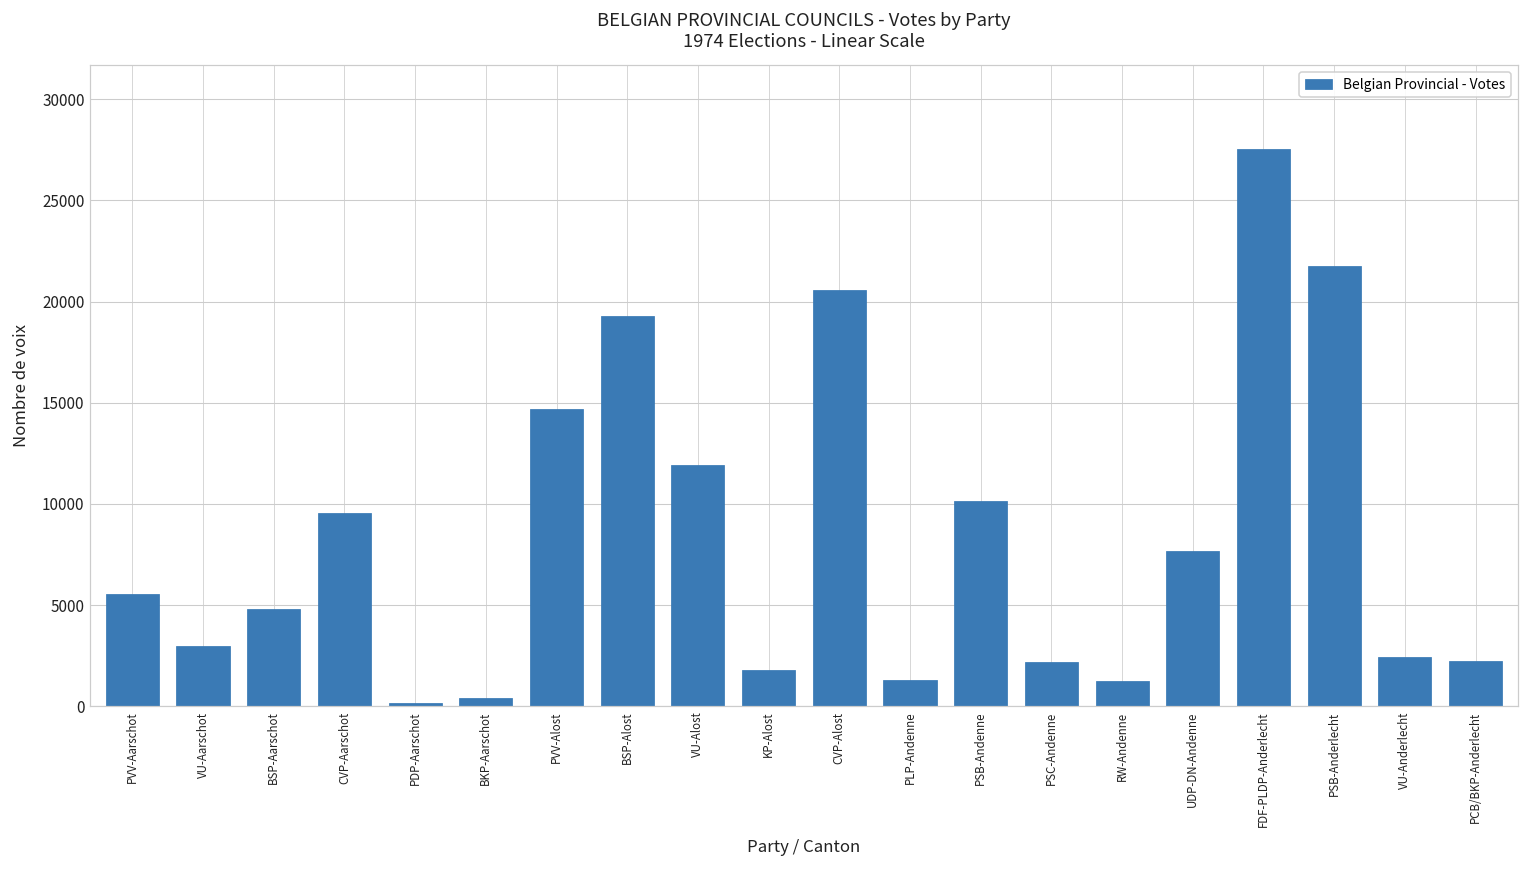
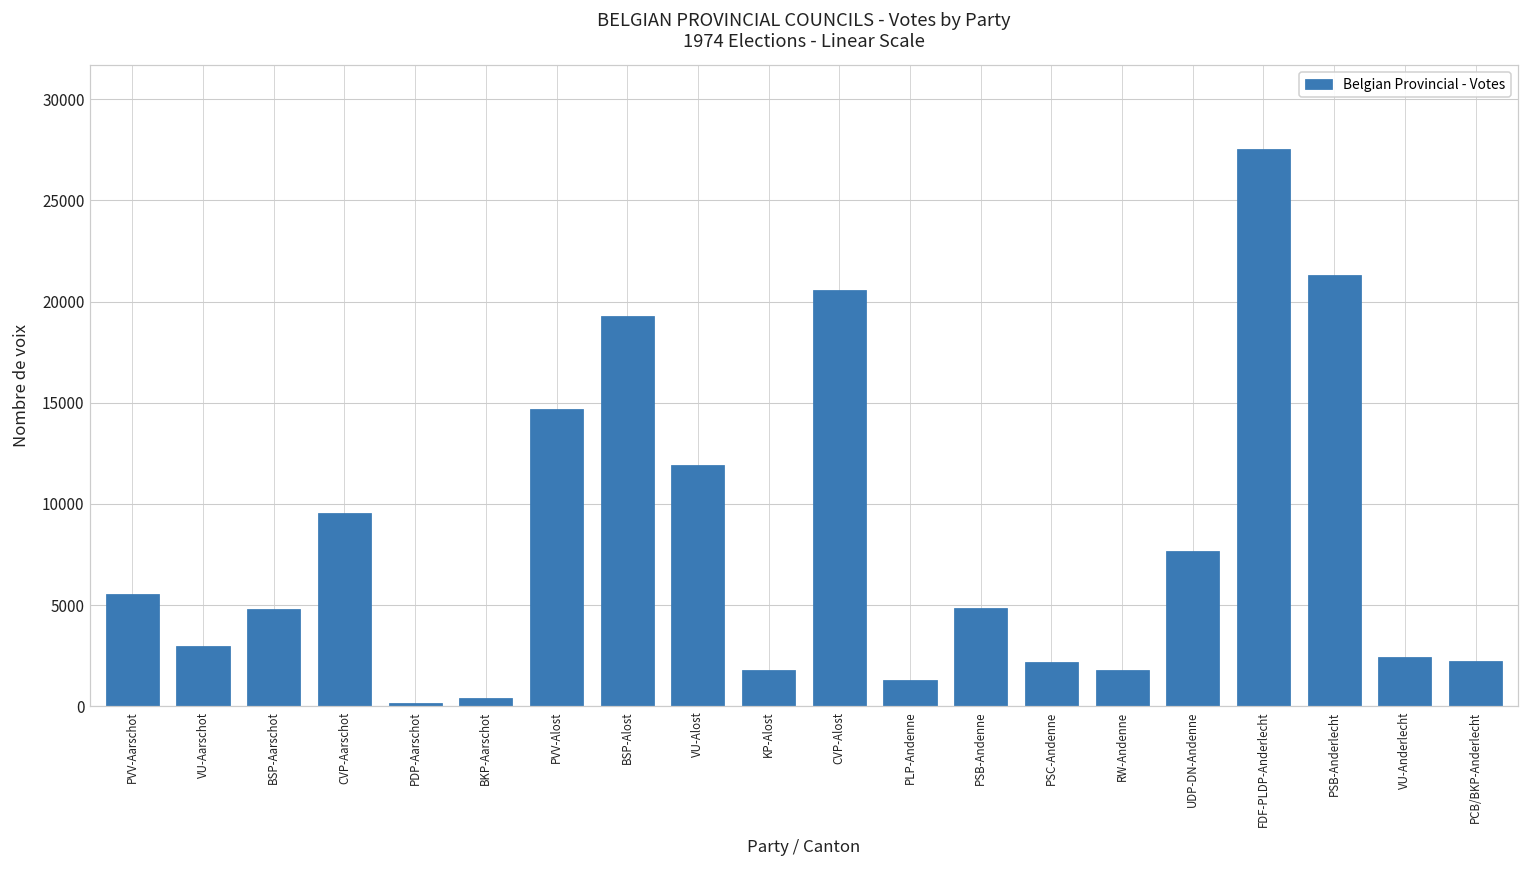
PSB-Andenne: 10100 -> 4800
RW-Andenne: 1300 -> 1800
PSB-Anderlecht: 21800 -> 21300
